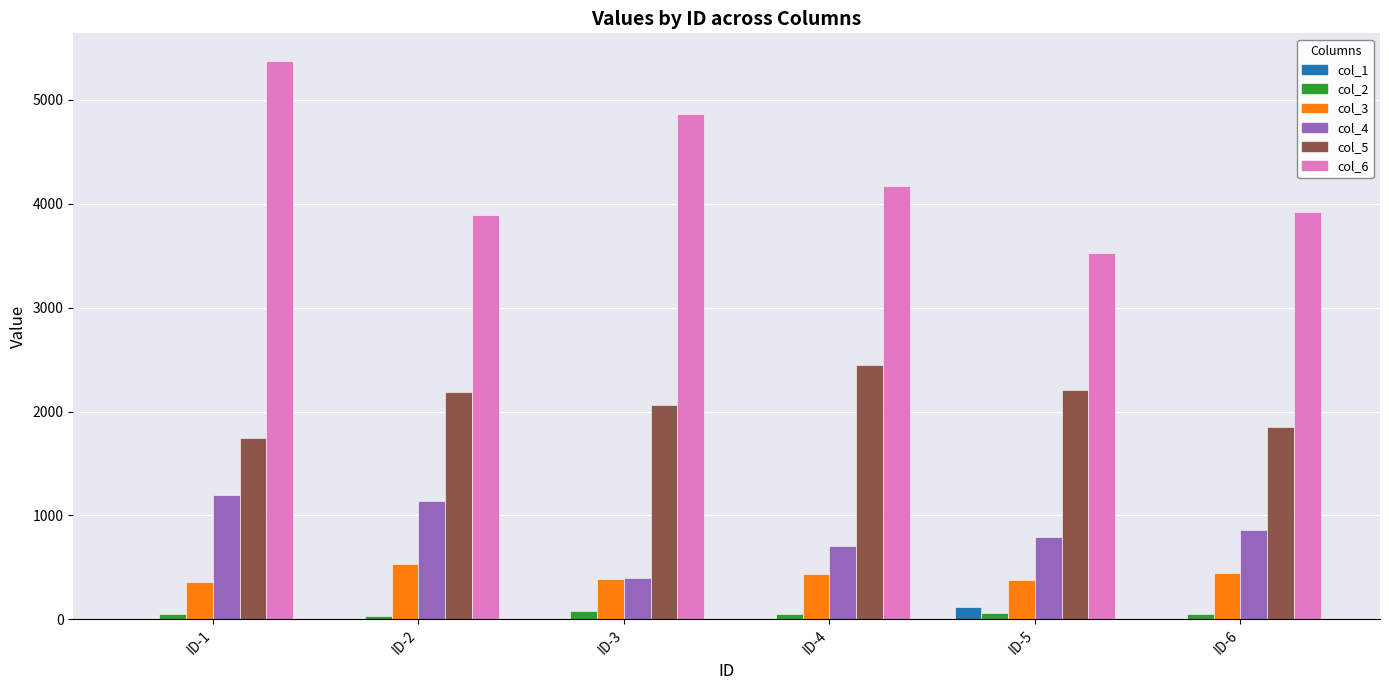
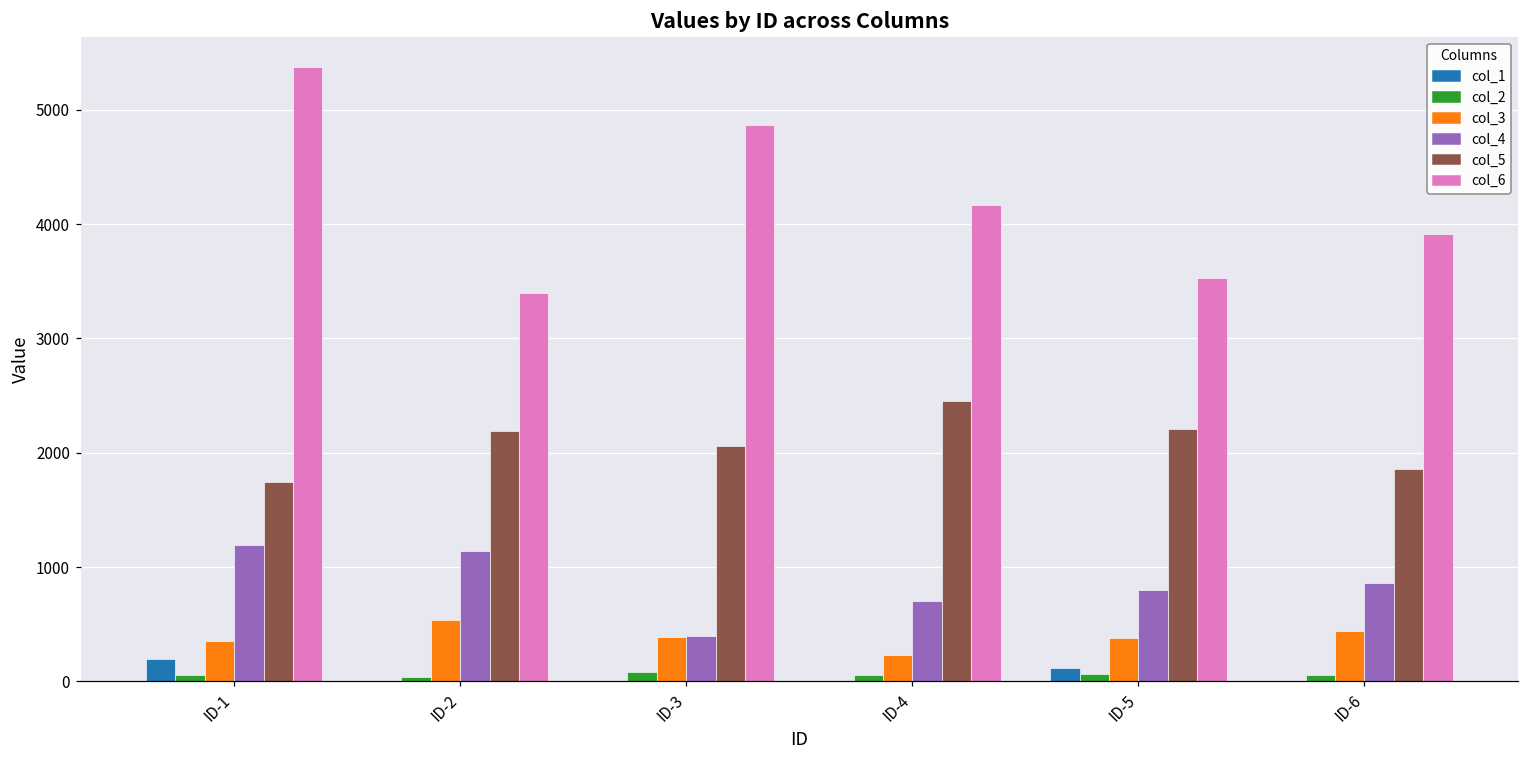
col_1, ID-1: 0 -> 200
col_6, ID-2: 3900 -> 3400
col_3, ID-4: 440 -> 230
